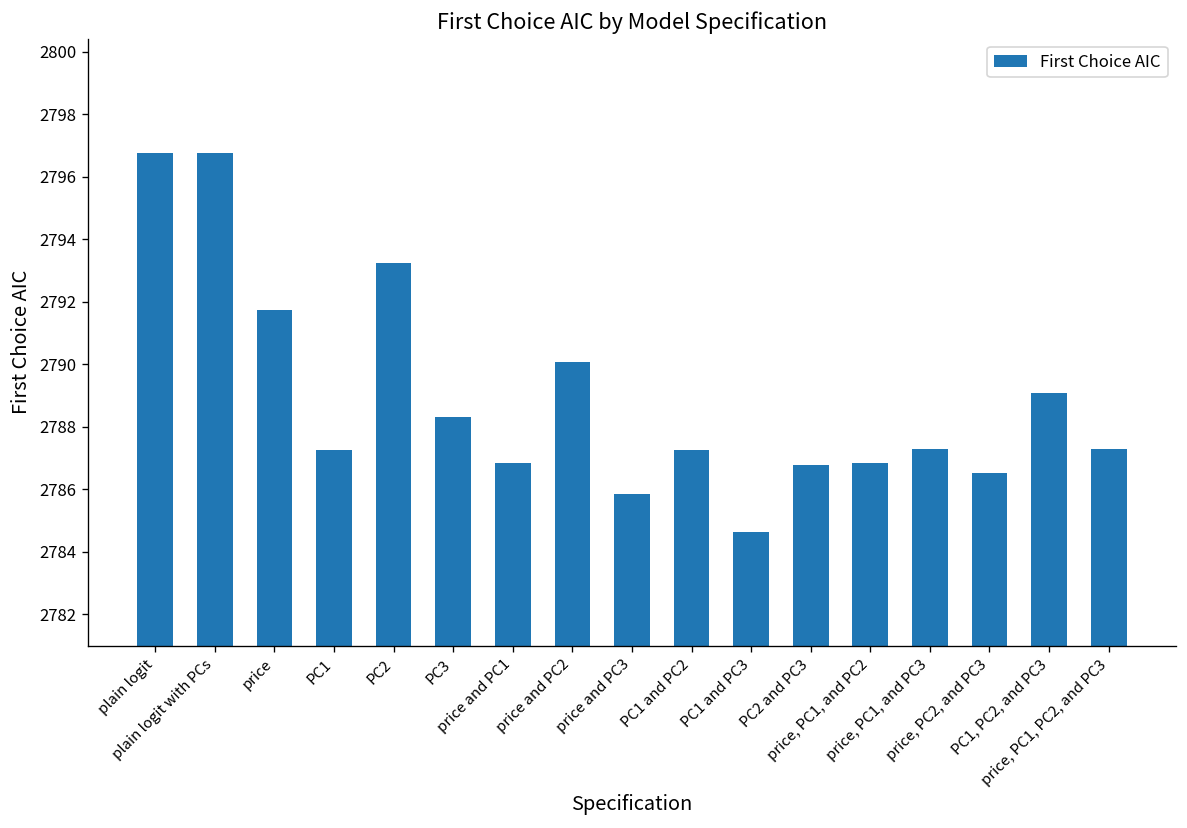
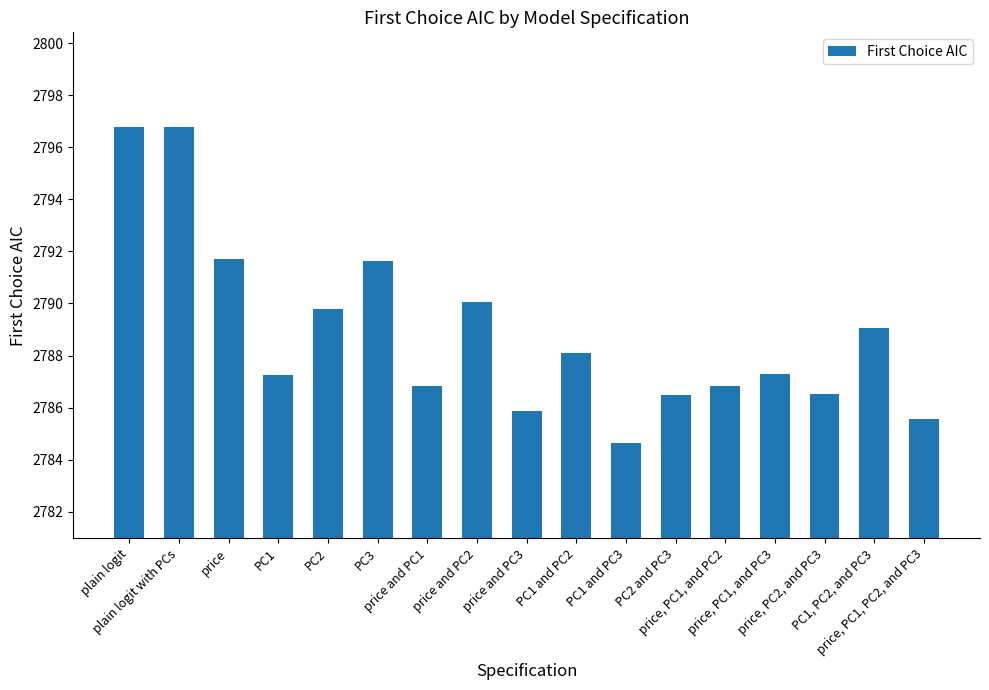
PC2: 2793.2 -> 2789.8
PC3: 2788.3 -> 2791.6
PC1 and PC2: 2787.3 -> 2788.1
PC2 and PC3: 2786.8 -> 2786.5
price, PC1, PC2, and PC3: 2787.3 -> 2785.6
